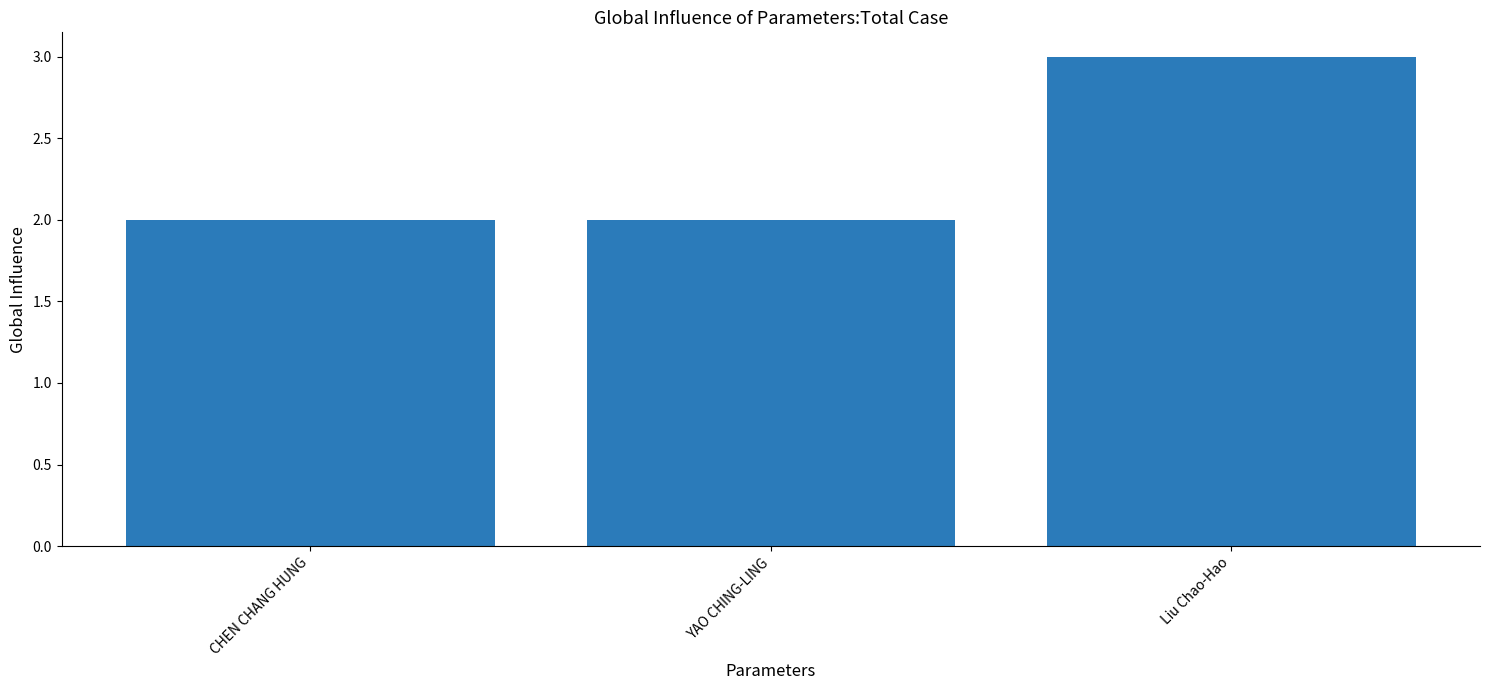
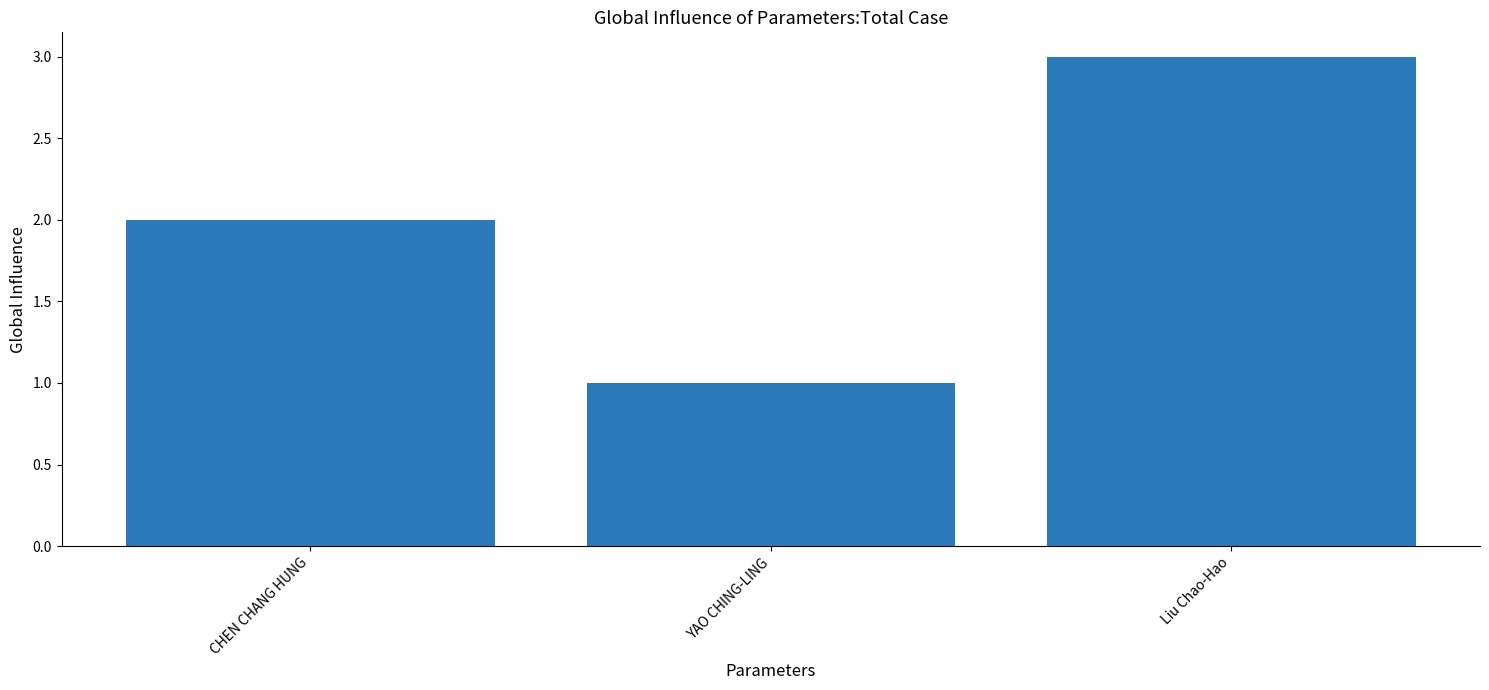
YAO CHING-LING: 2 -> 1
